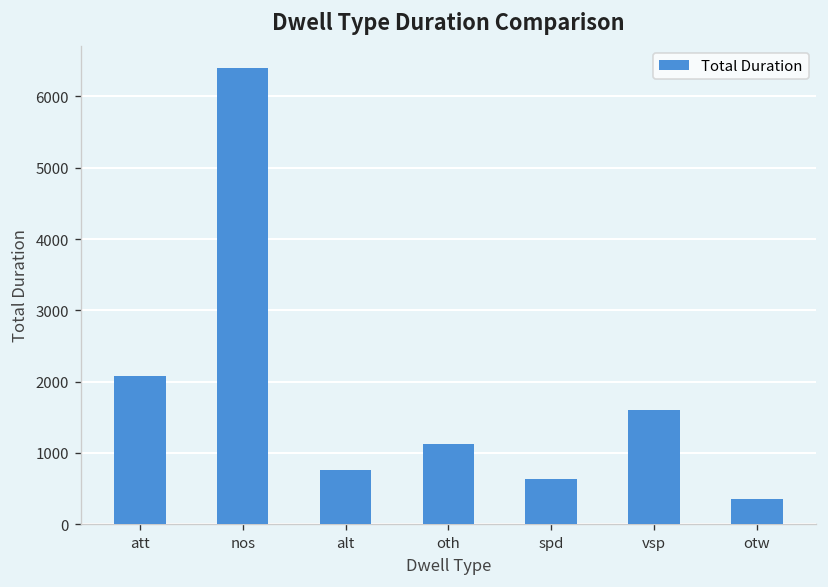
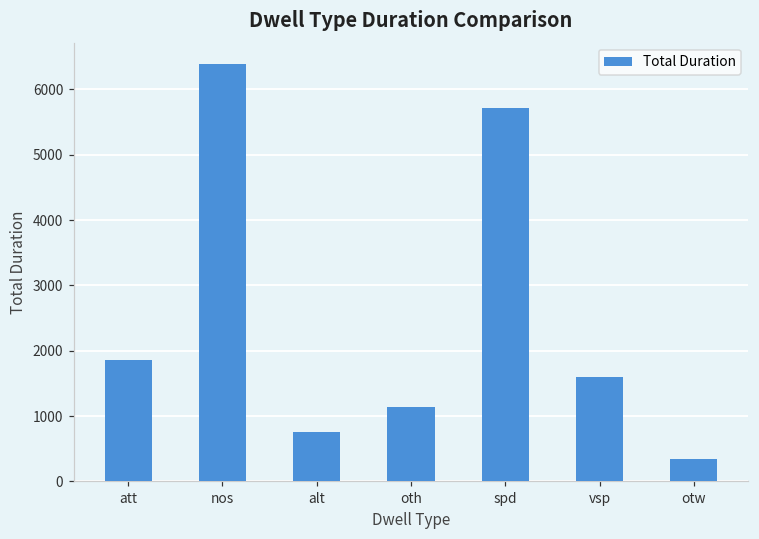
att: 2100 -> 1900
spd: 600 -> 5700
